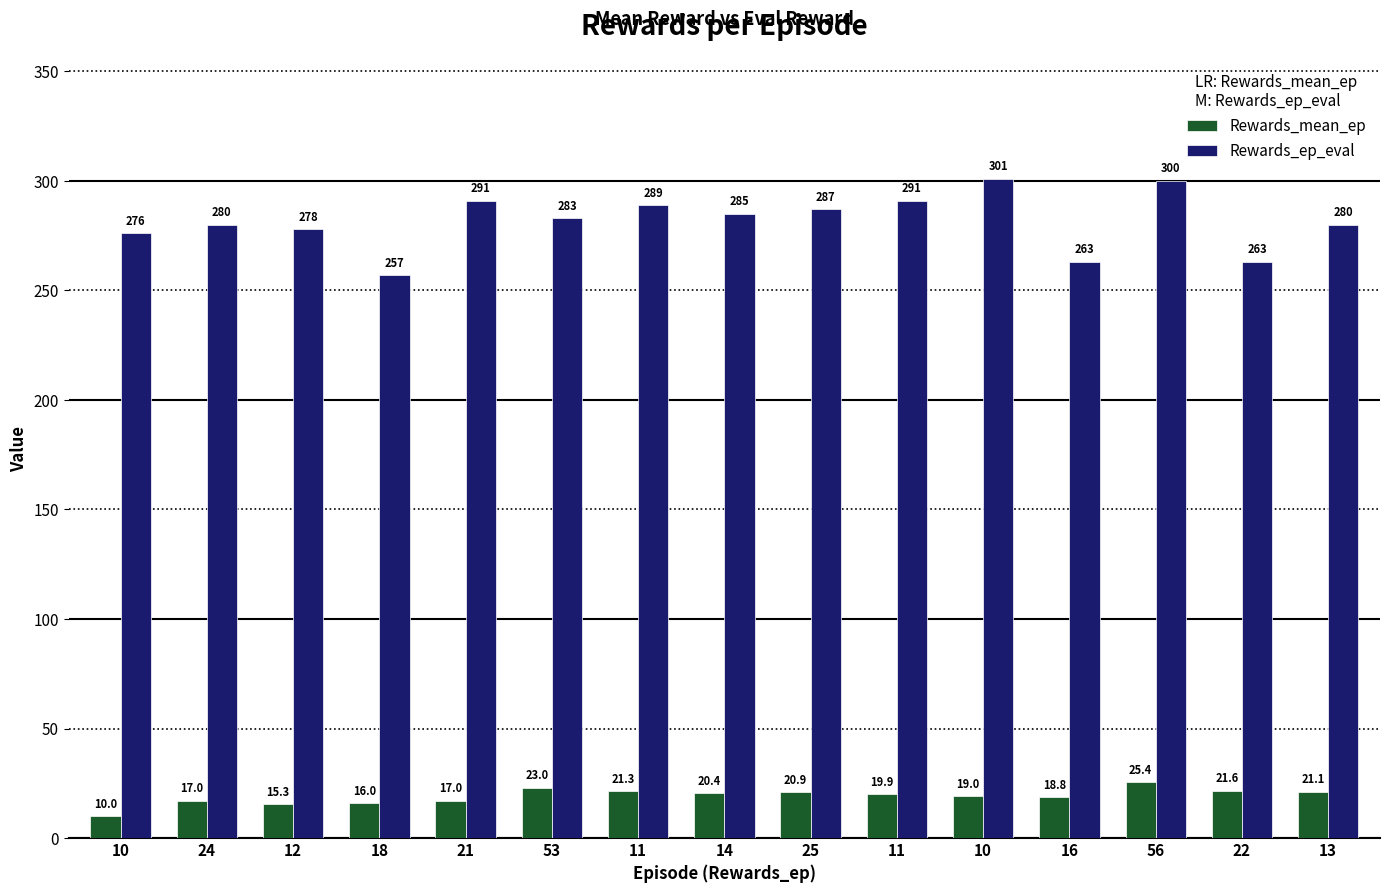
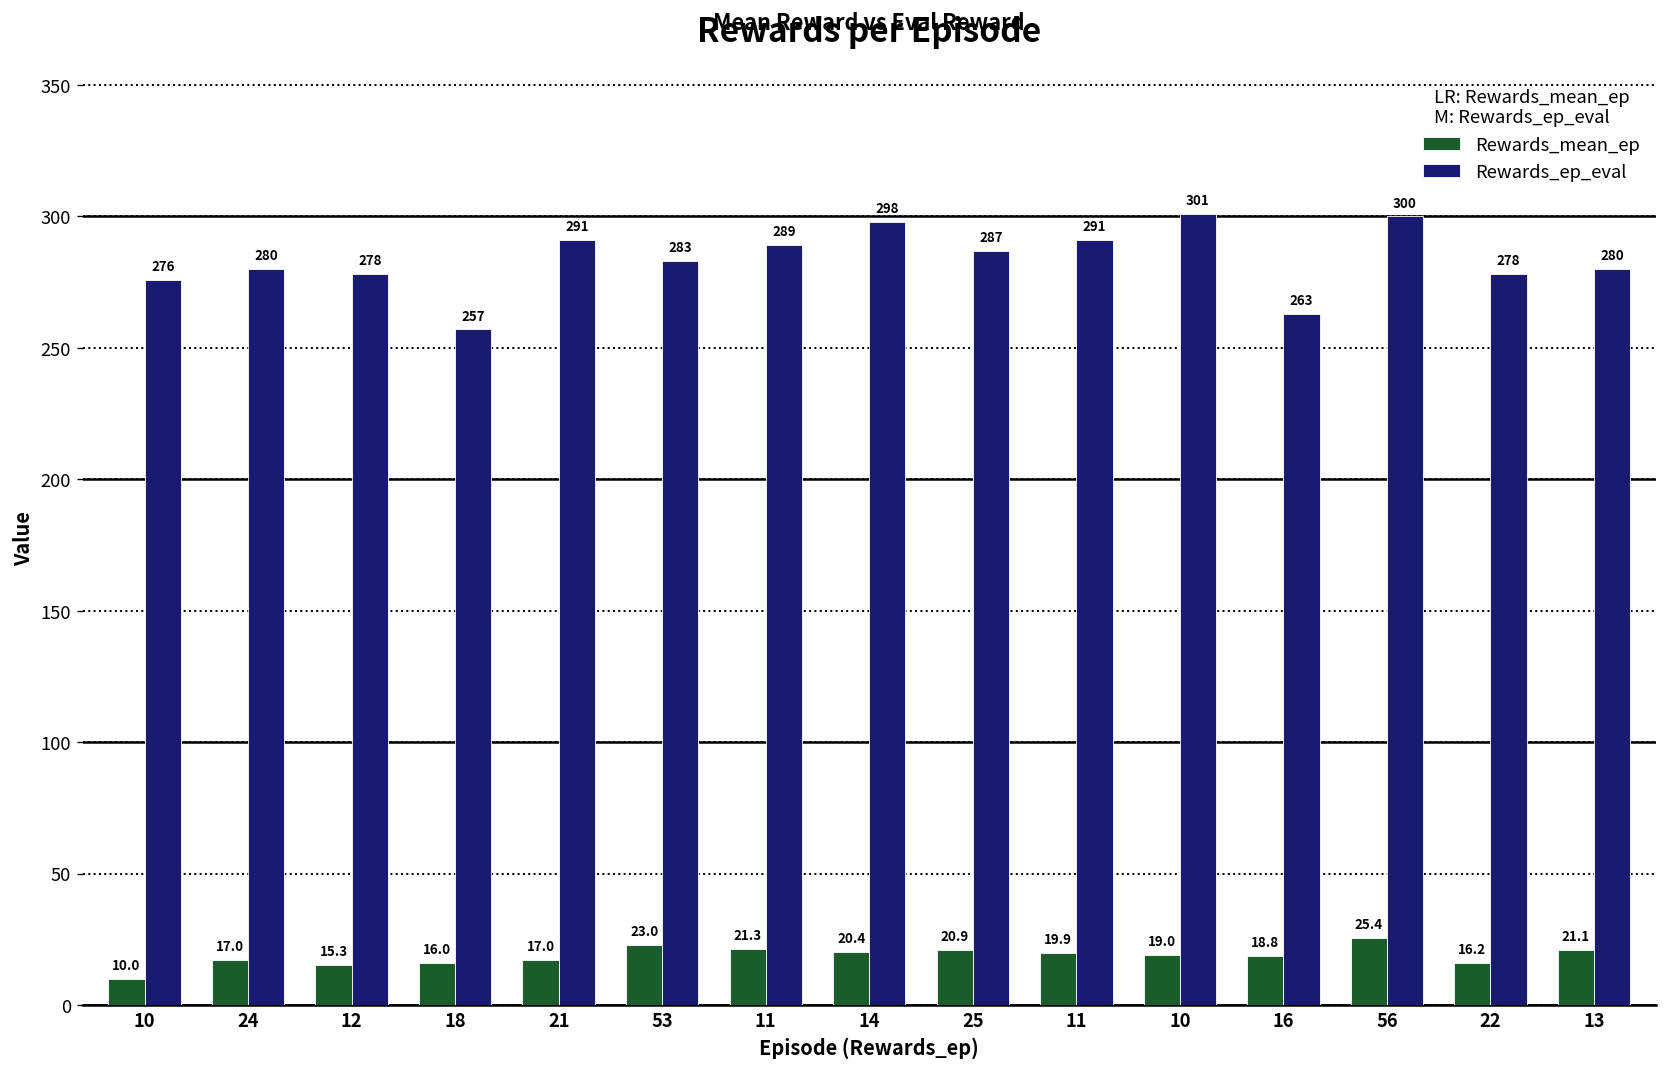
Rewards_ep_eval, 14: 285 -> 298
Rewards_mean_ep, 22: 21.6 -> 16.2
Rewards_ep_eval, 22: 263 -> 278
